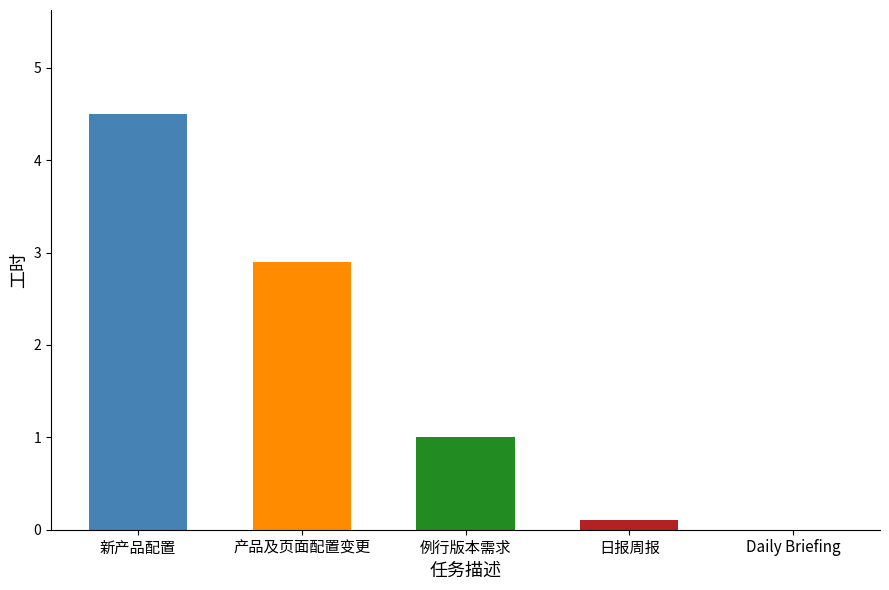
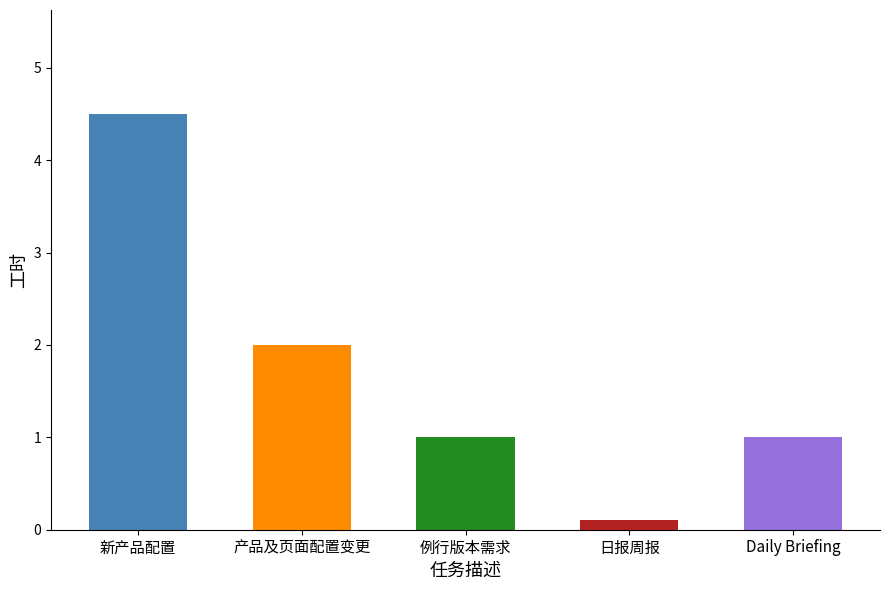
产品及页面配置变更: 2.9 -> 2.0
Daily Briefing: 0 -> 1
